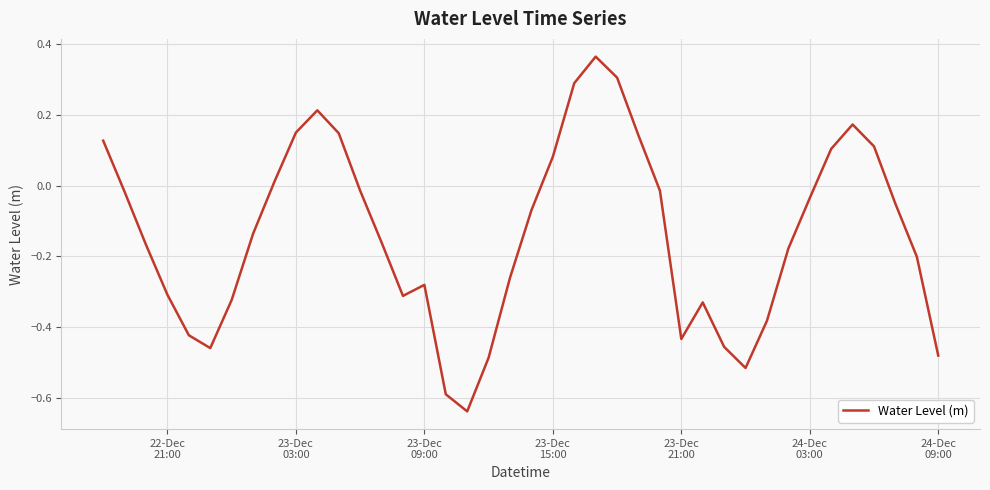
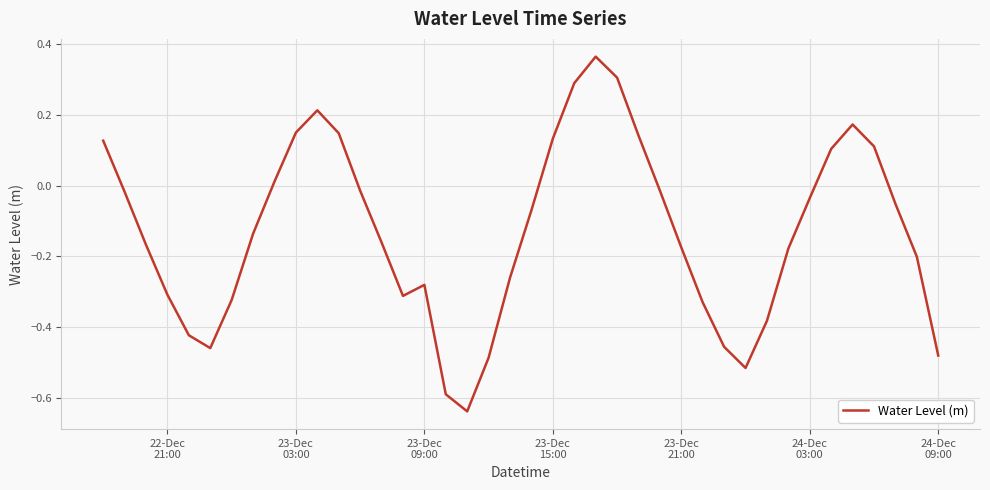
23-Dec 15:00: 0.08 -> 0.13
23-Dec 21:00: -0.43 -> -0.17
